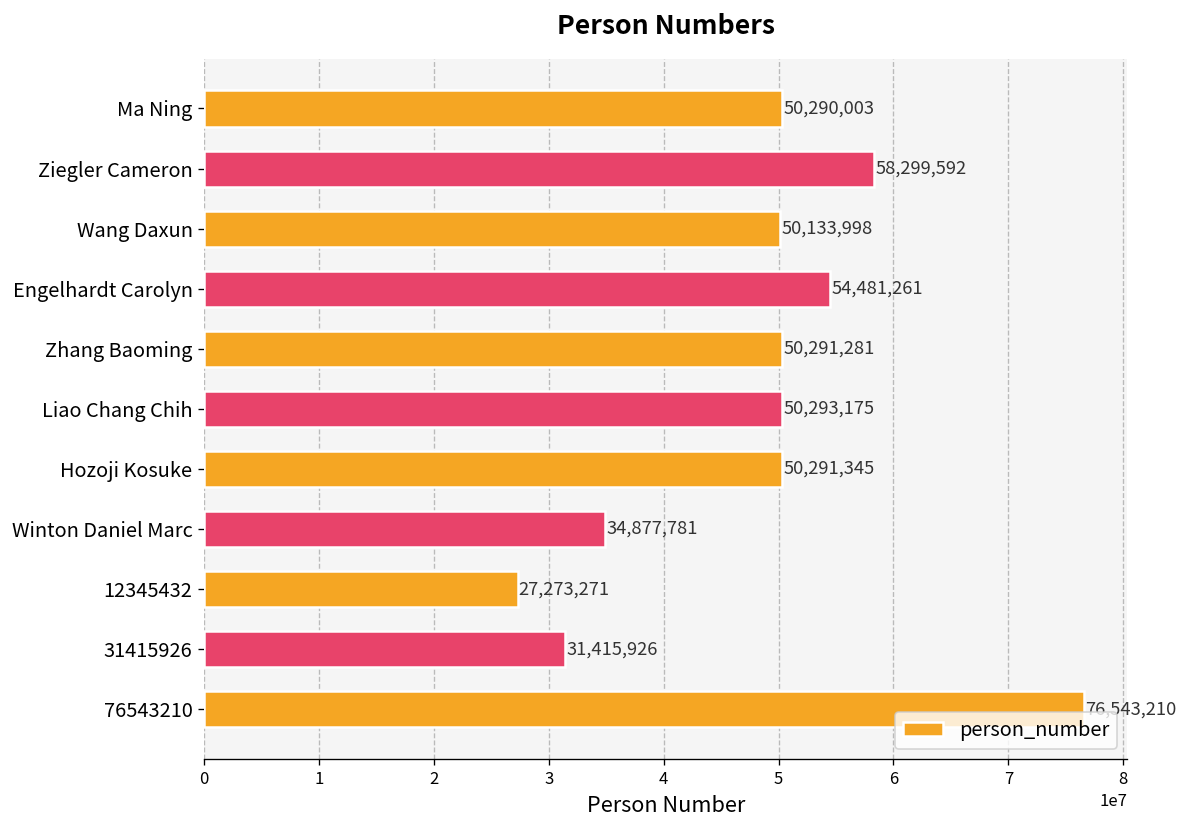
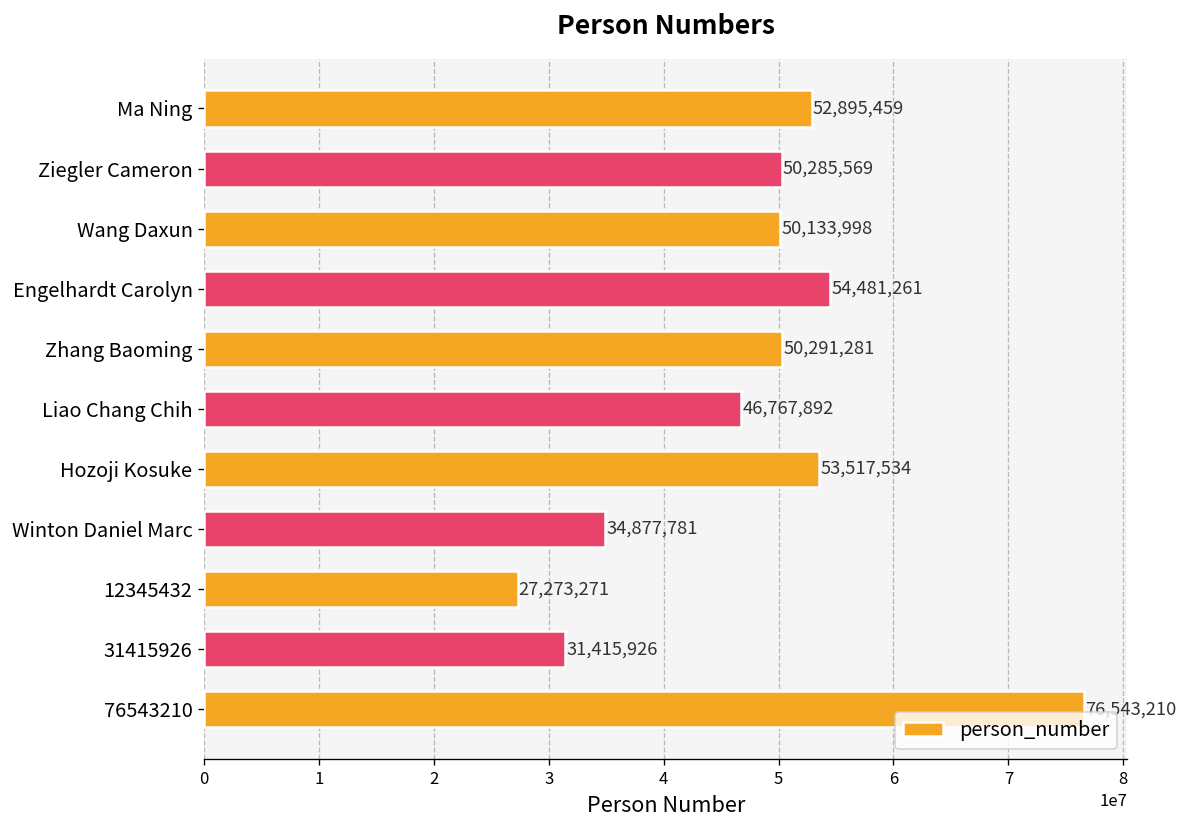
Ma Ning: 50,290,003 -> 52,895,459
Ziegler Cameron: 58,299,592 -> 50,285,569
Liao Chang Chih: 50,293,175 -> 46,767,892
Hozoji Kosuke: 50,291,345 -> 53,517,534
